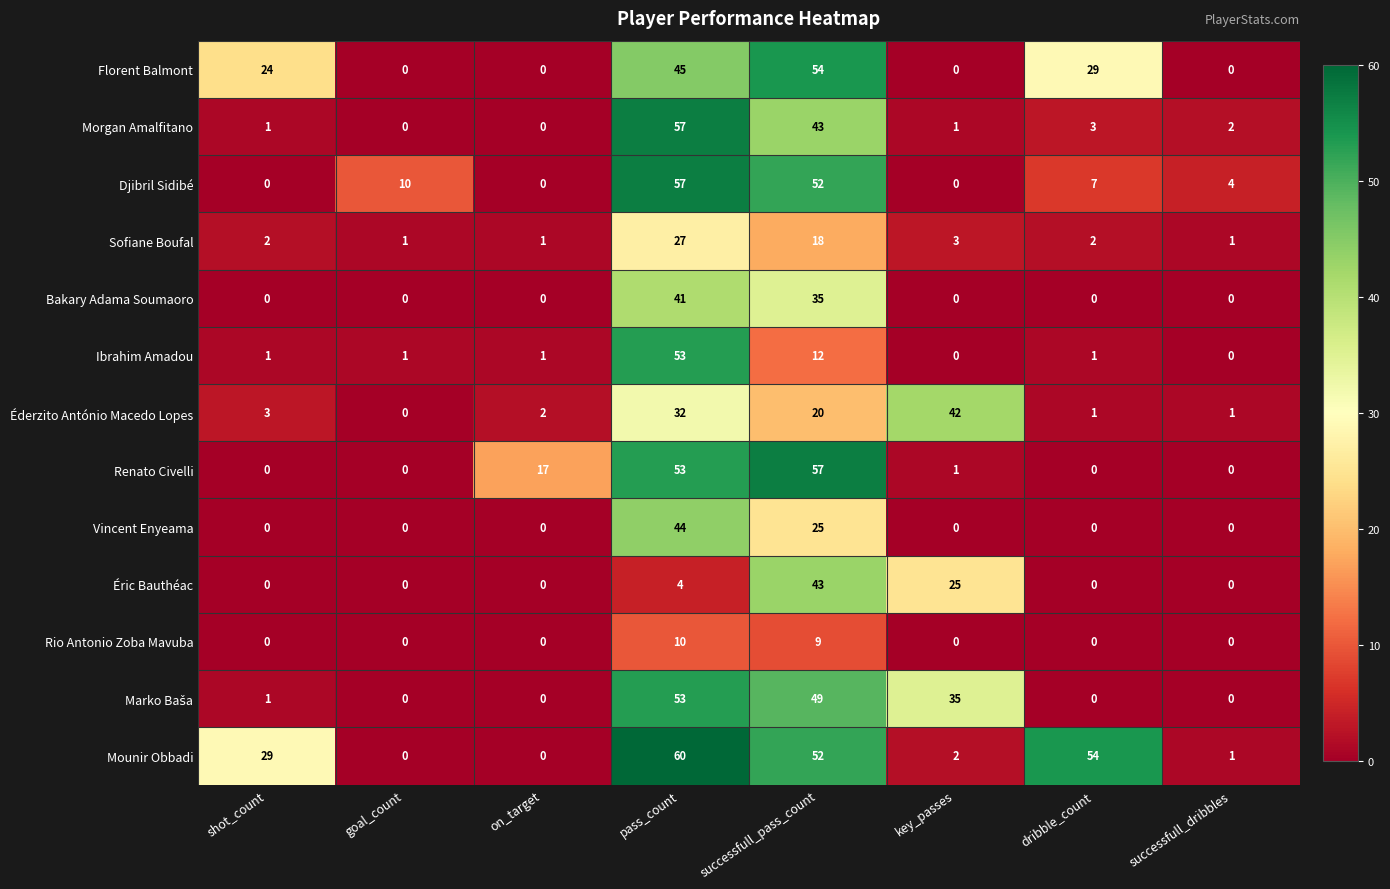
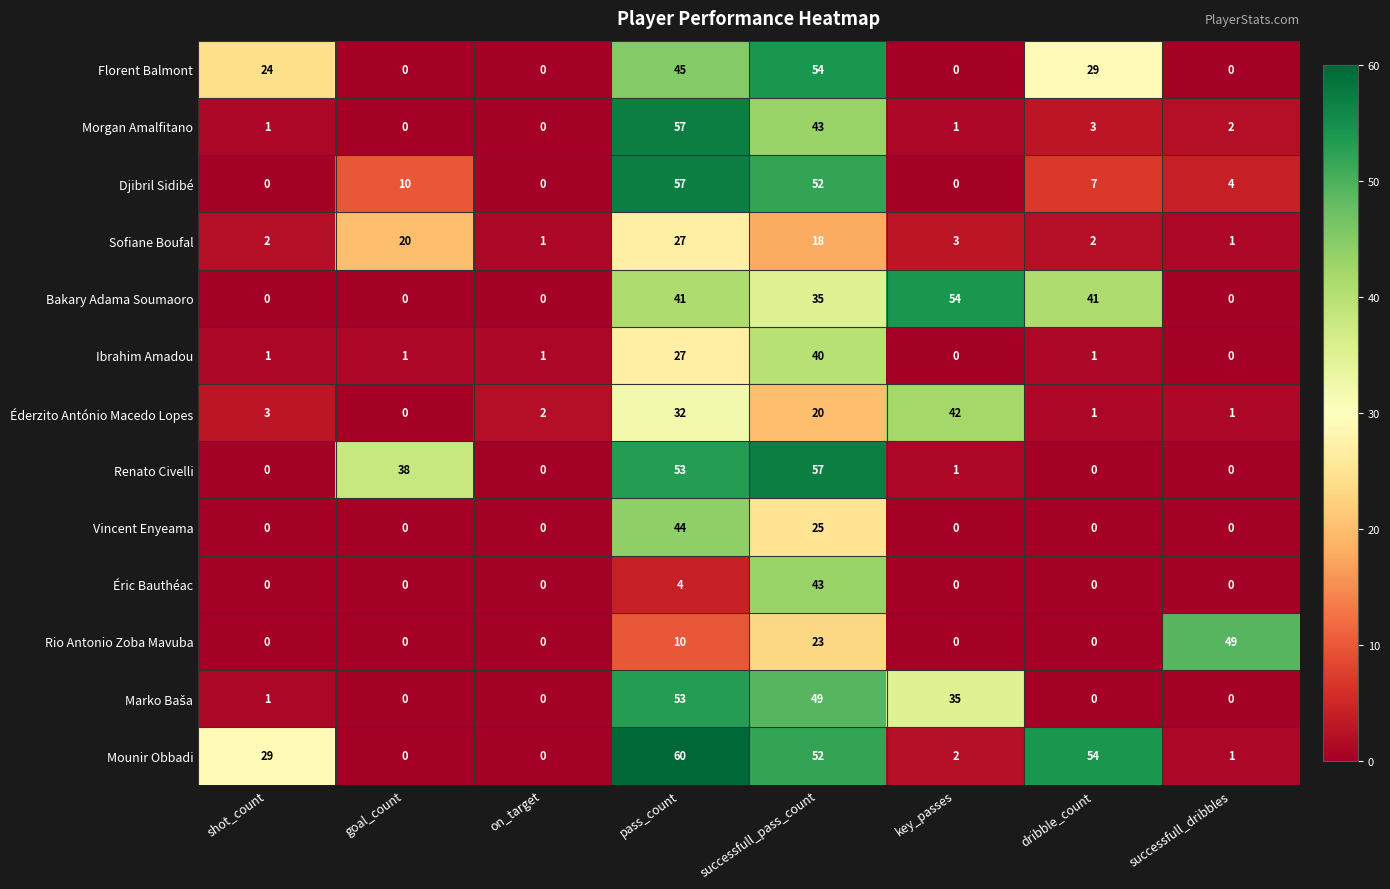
Sofiane Boufal, goal_count: 1 -> 20
Bakary Adama Soumaoro, key_passes: 0 -> 54
Bakary Adama Soumaoro, dribble_count: 0 -> 41
Ibrahim Amadou, pass_count: 53 -> 27
Ibrahim Amadou, successfull_pass_count: 12 -> 40
Renato Civelli, goal_count: 0 -> 38
Renato Civelli, on_target: 17 -> 0
Éric Bauthéac, key_passes: 25 -> 0
Rio Antonio Zoba Mavuba, successfull_pass_count: 9 -> 23
Rio Antonio Zoba Mavuba, successfull_dribbles: 0 -> 49
